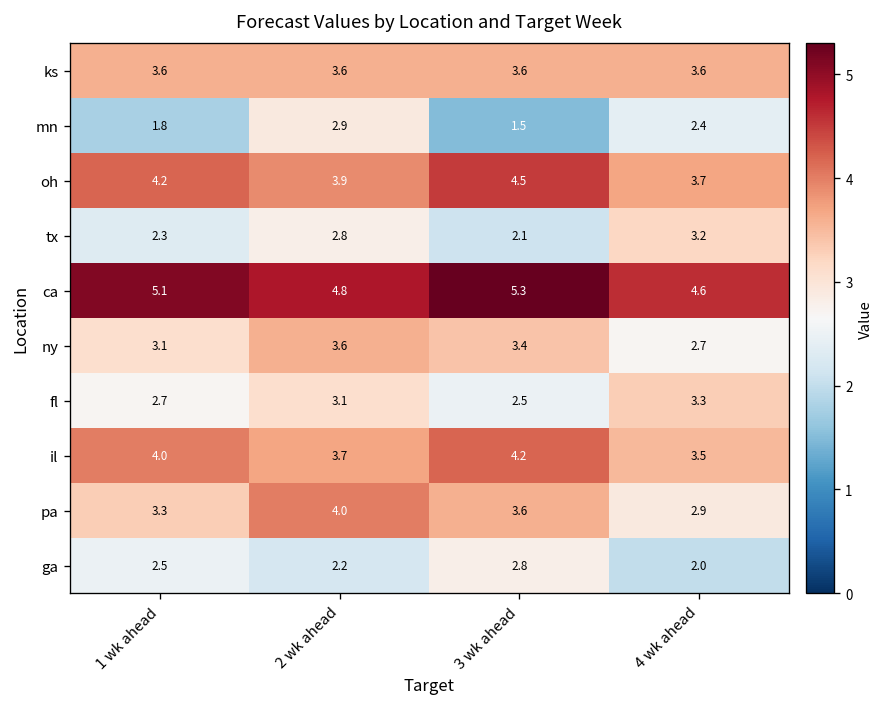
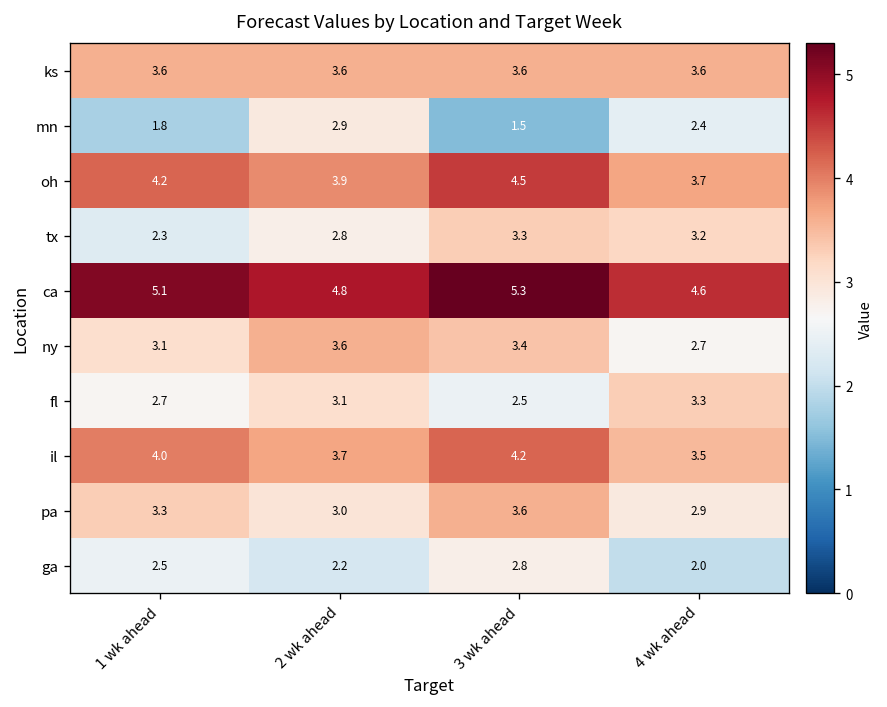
tx, 3 wk ahead: 2.1 -> 3.3
pa, 2 wk ahead: 4.0 -> 3.0
